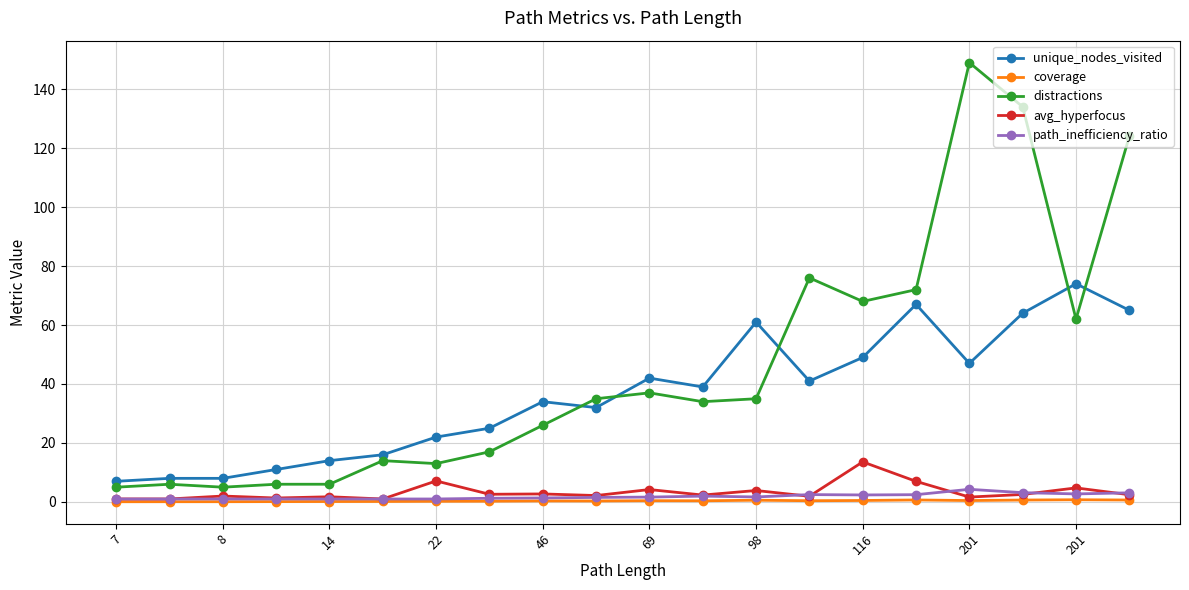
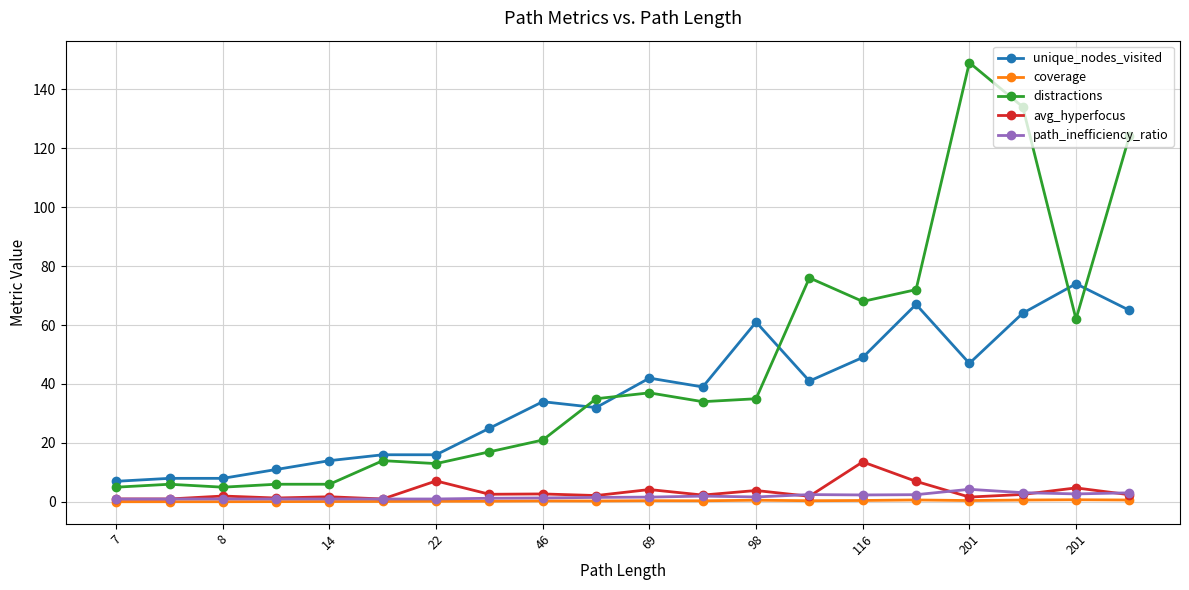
unique_nodes_visited, 22: 22 -> 16
distractions, 46: 26 -> 21
